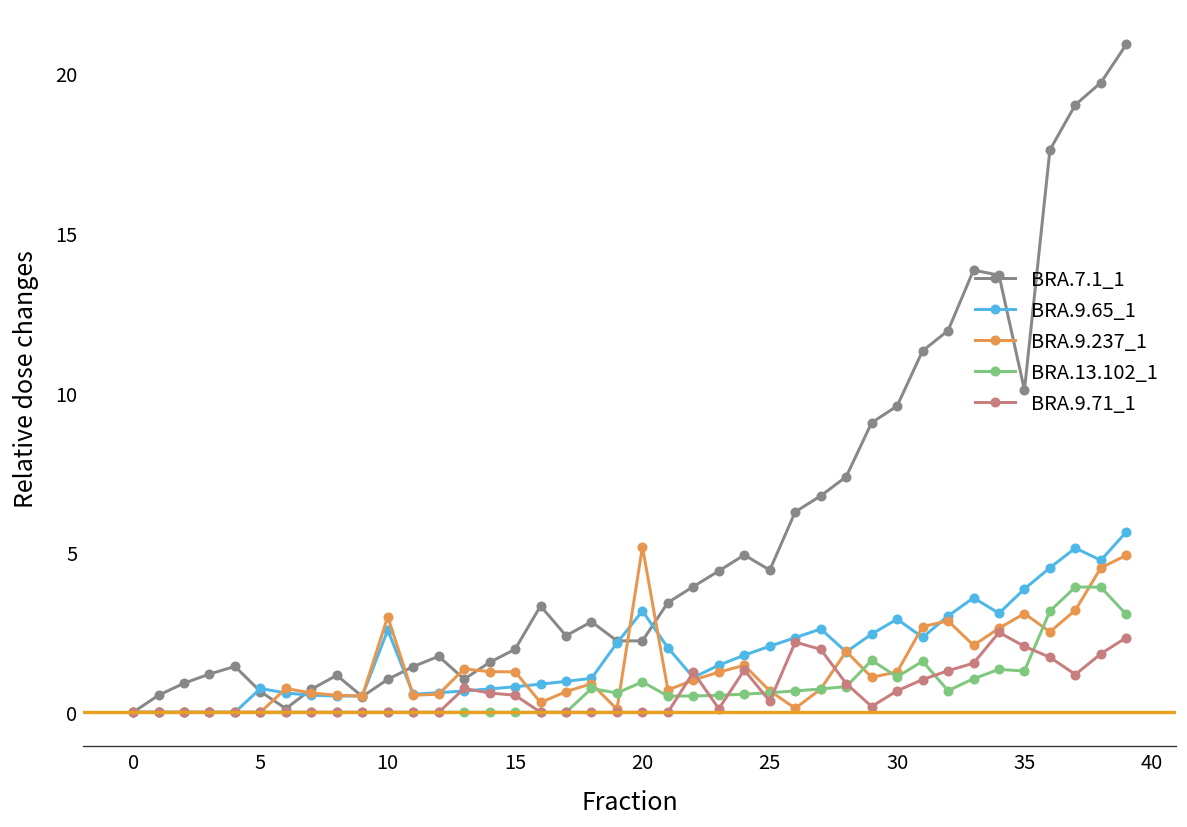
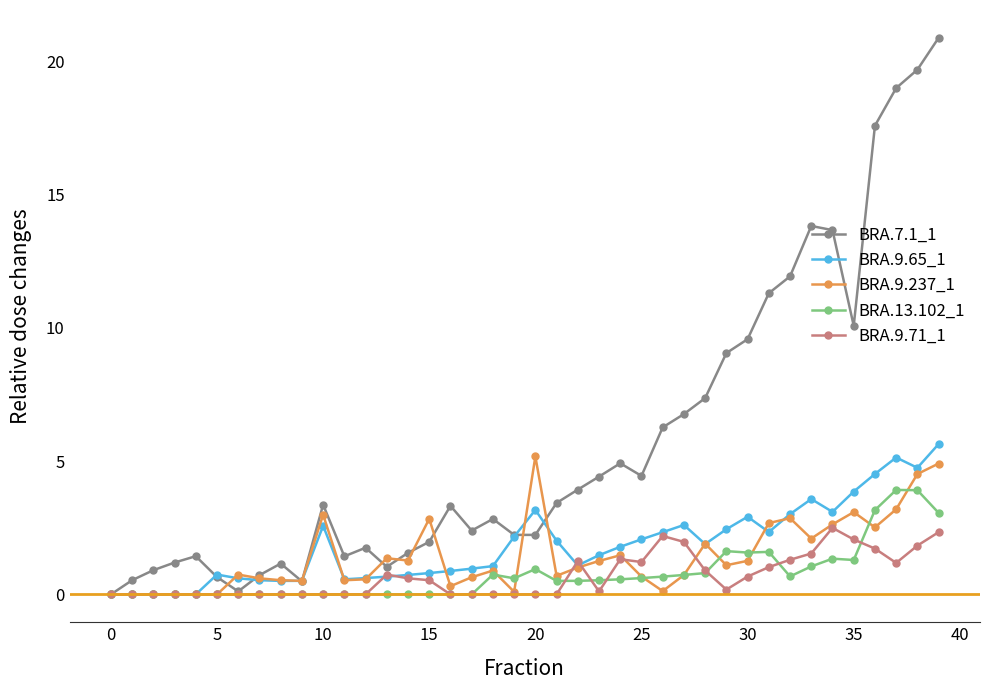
BRA.7.1_1, 10: 1.0 -> 3.4
BRA.9.237_1, 15: 1.3 -> 2.8
BRA.9.71_1, 25: 0.3 -> 1.2
BRA.13.102_1, 30: 1.1 -> 1.6
